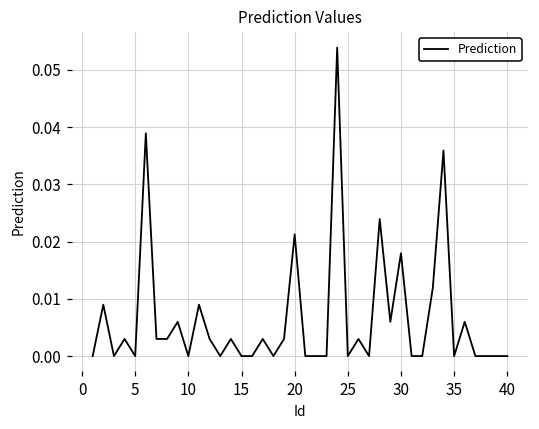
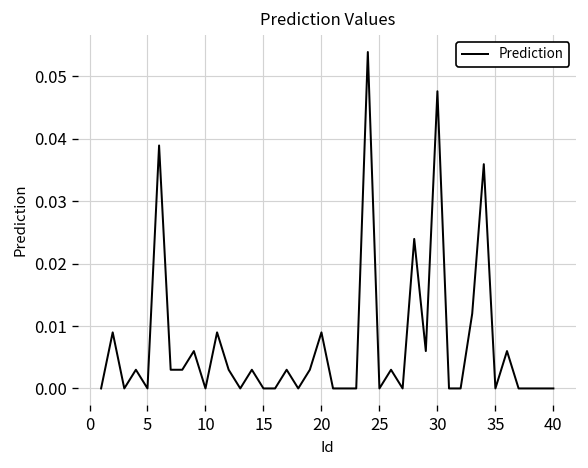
20: 0.021 -> 0.009
30: 0.018 -> 0.048
